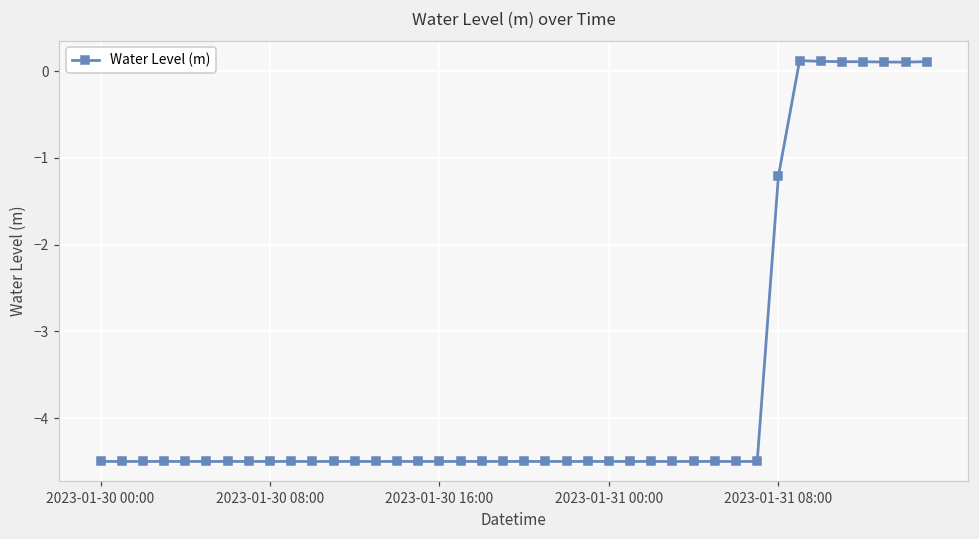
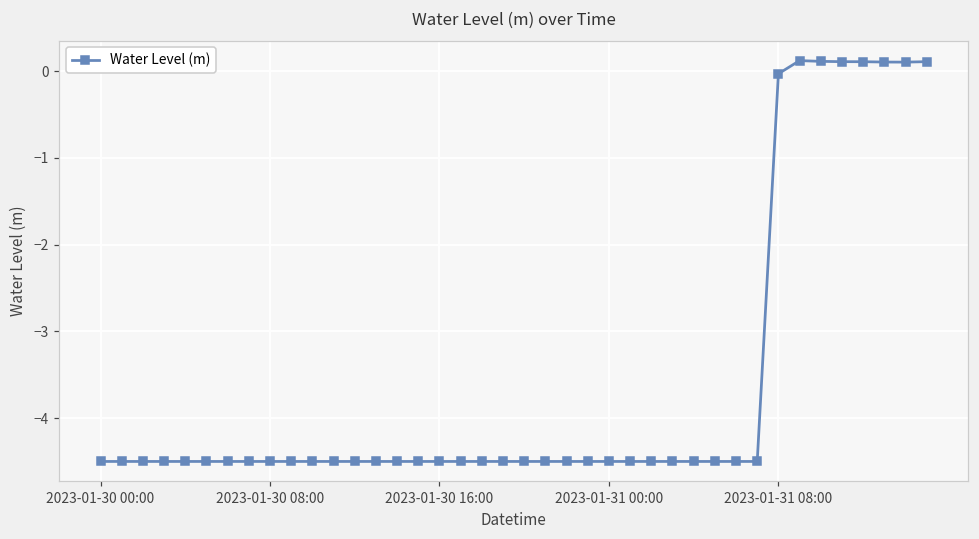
2023-01-31 08:00: -1.2 -> 0.0
